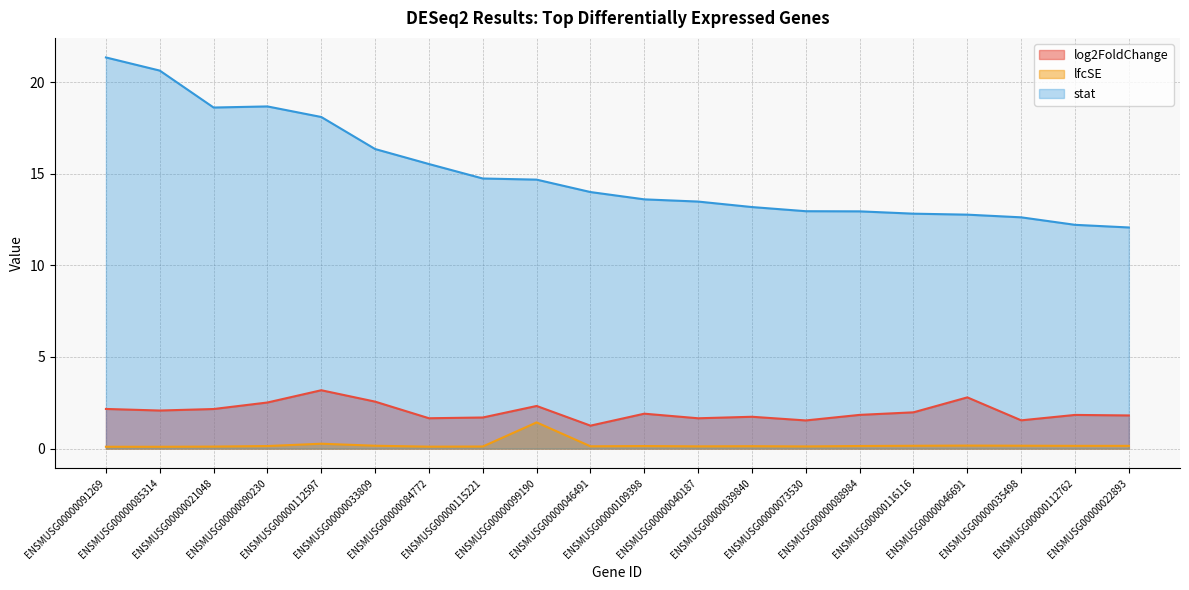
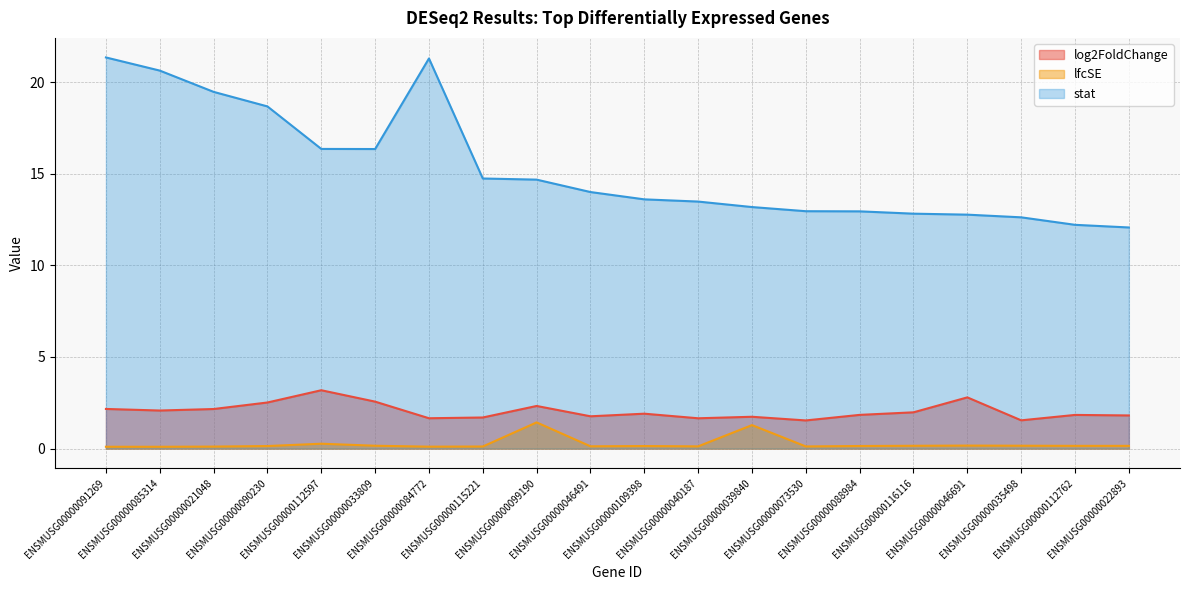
stat, ENSMUSG00000021048: 18.6 -> 19.5
stat, ENSMUSG00000112597: 18.1 -> 16.4
stat, ENSMUSG00000084772: 15.5 -> 21.3
log2FoldChange, ENSMUSG00000046491: 1.3 -> 1.8
lfcSE, ENSMUSG00000039840: 0.1 -> 1.3
